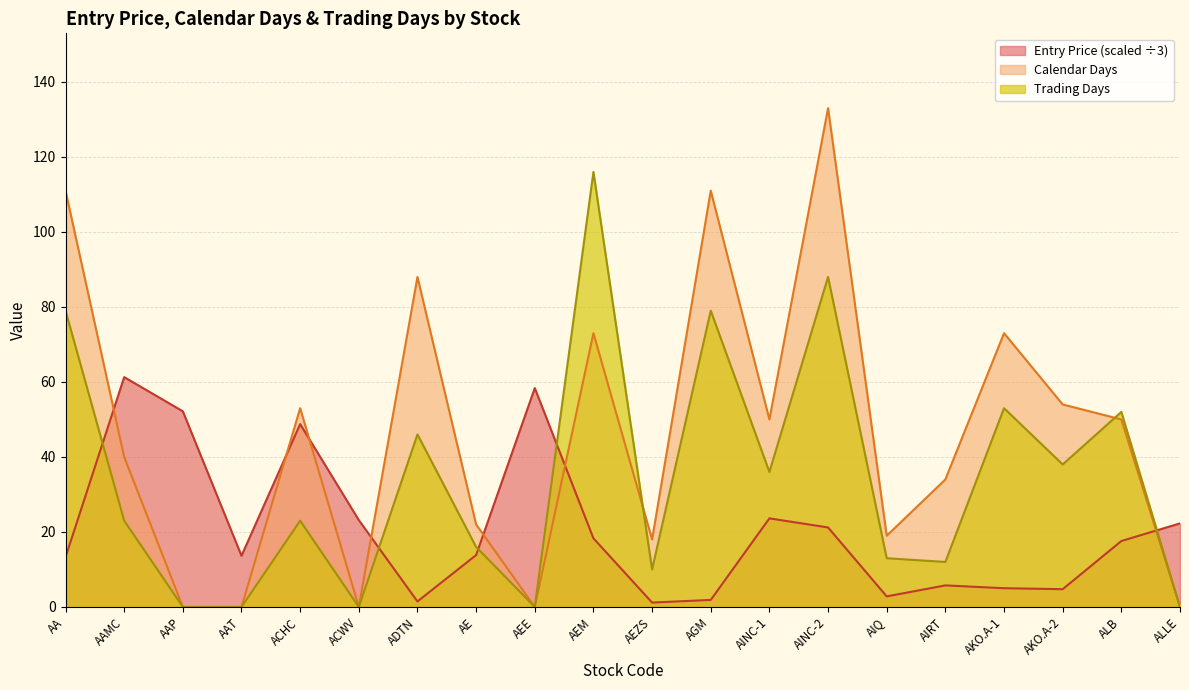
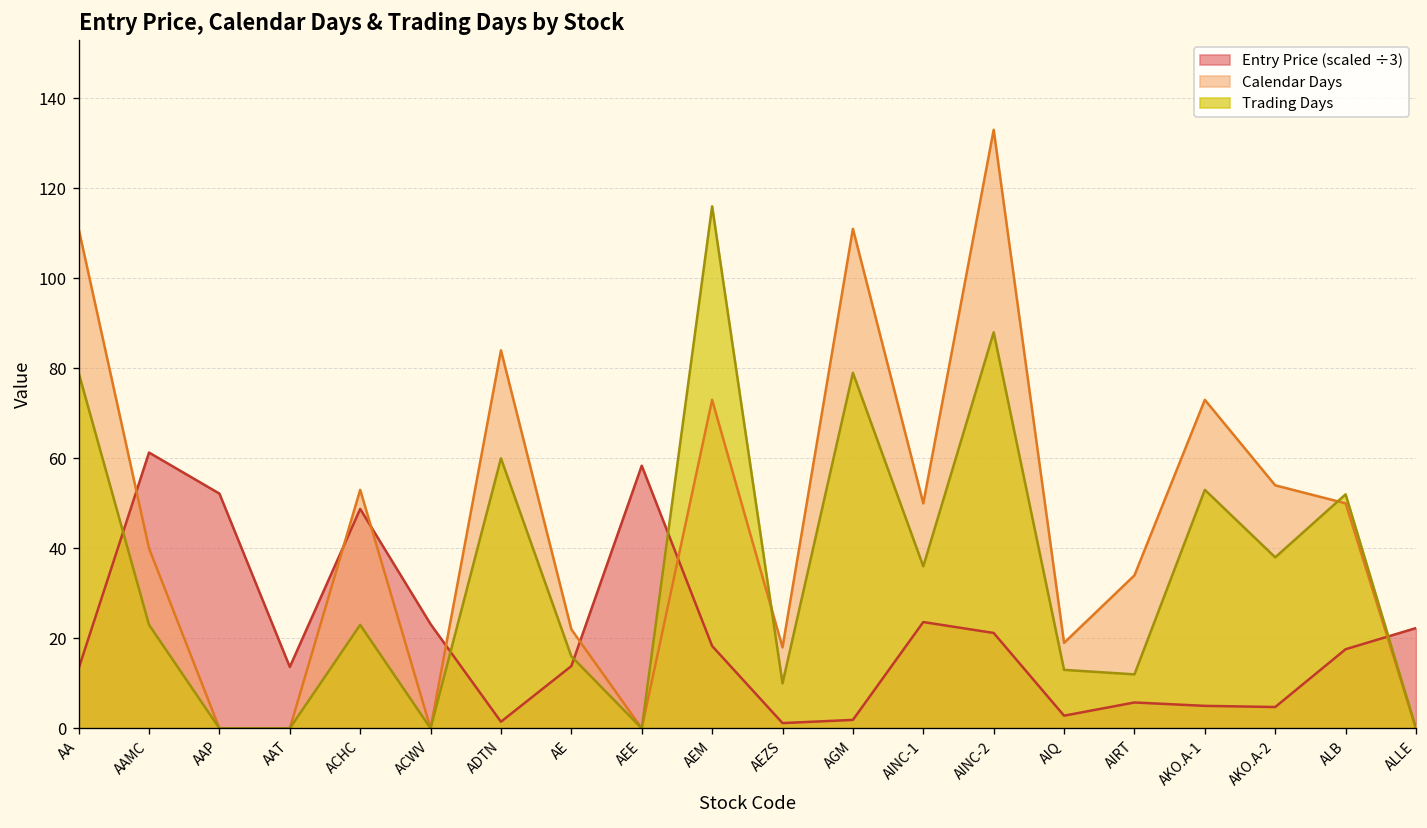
Calendar Days, ADTN: 88 -> 84
Trading Days, ADTN: 46 -> 60
